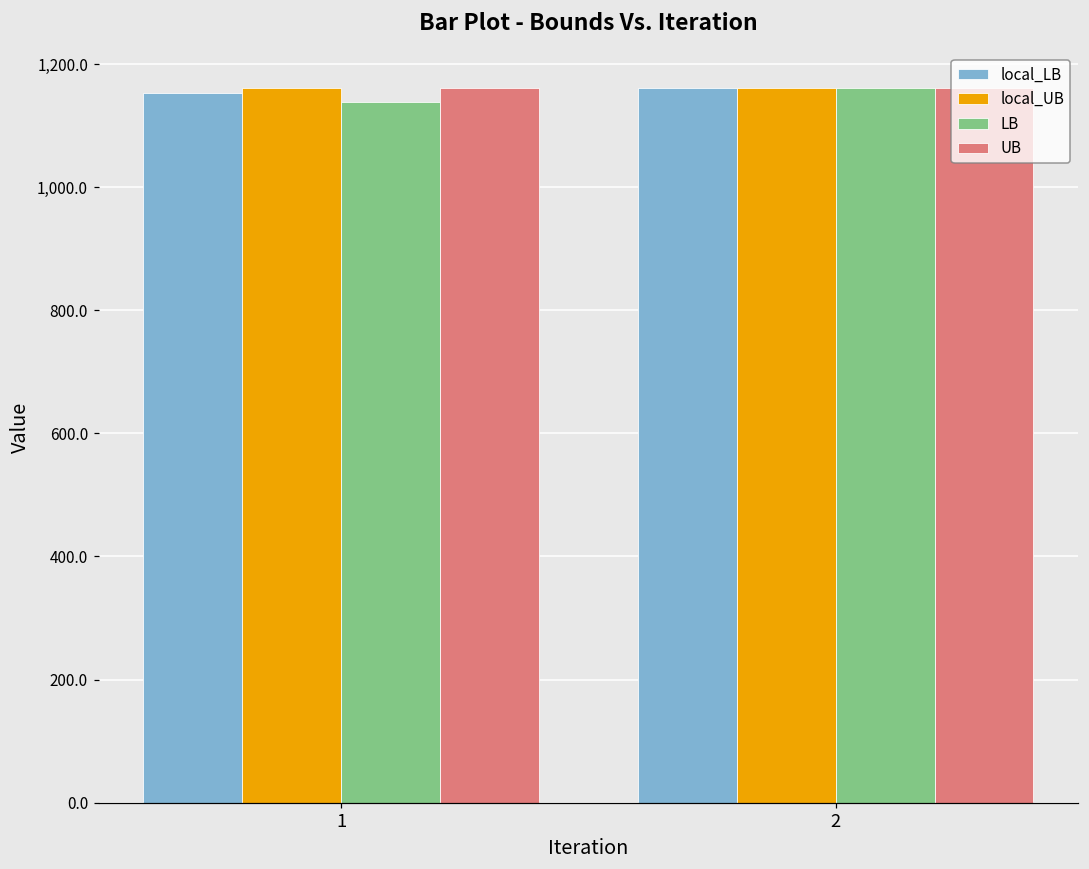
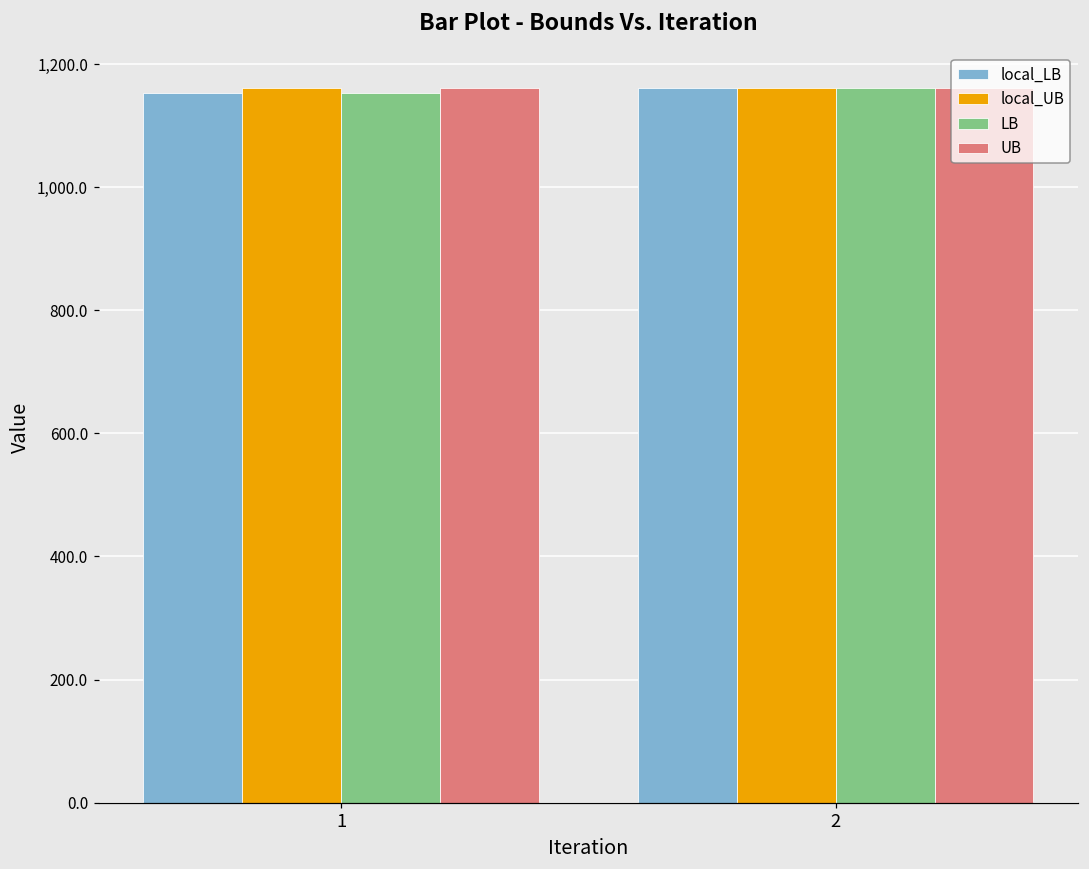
LB, 1: 1,140 -> 1,150
